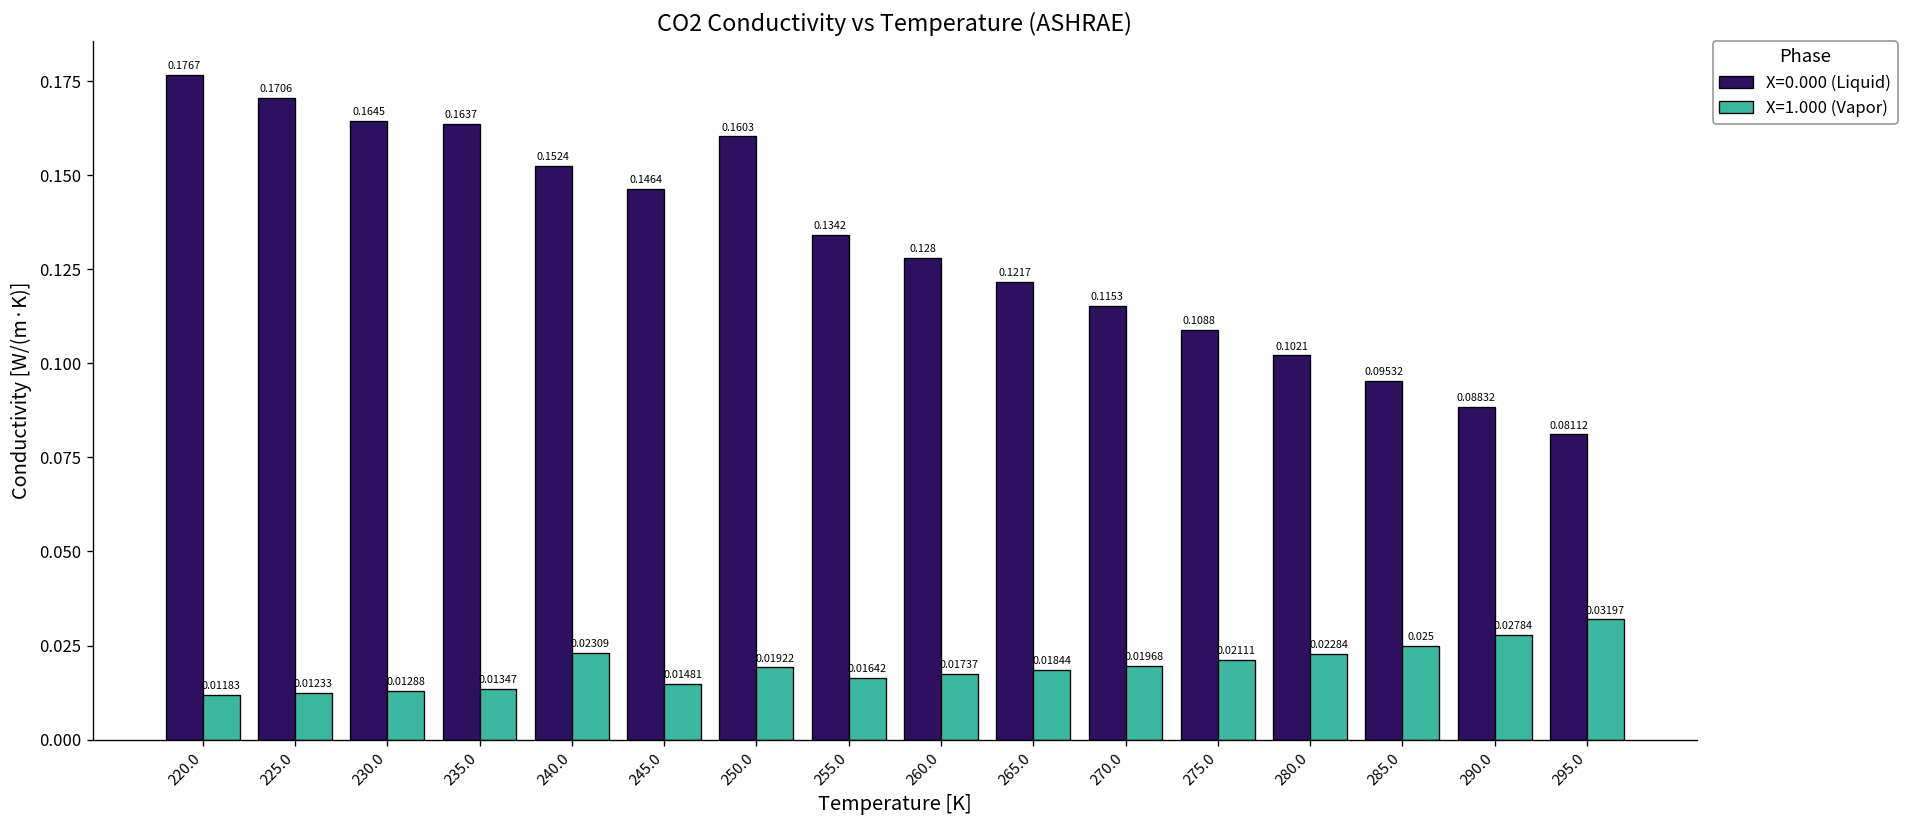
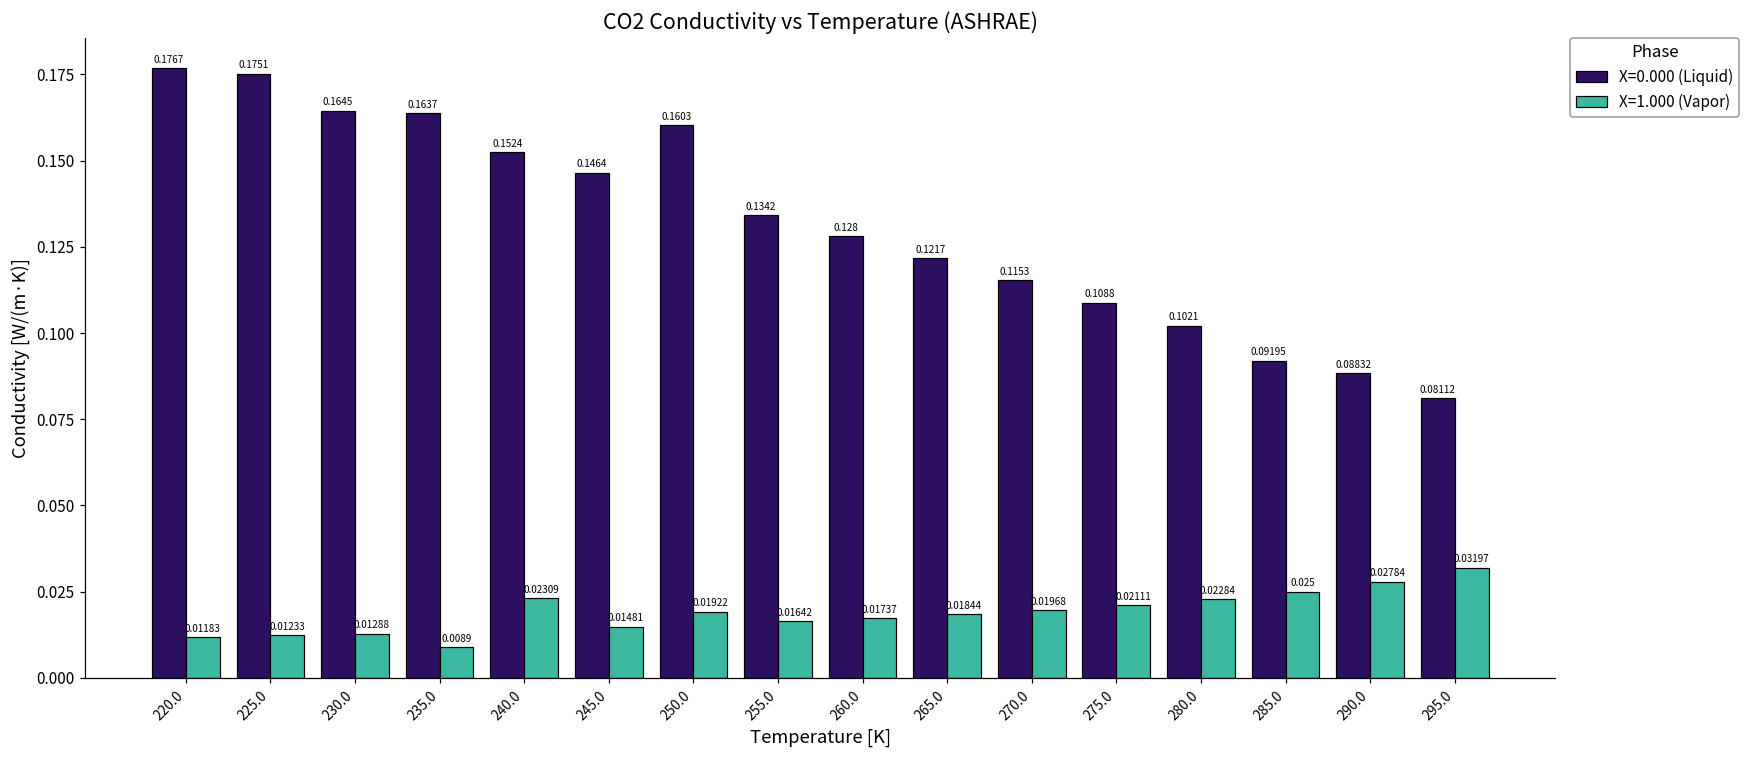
X=0.000 (Liquid), 225.0: 0.1706 -> 0.1751
X=1.000 (Vapor), 235.0: 0.01347 -> 0.0089
X=0.000 (Liquid), 285.0: 0.09532 -> 0.09195
